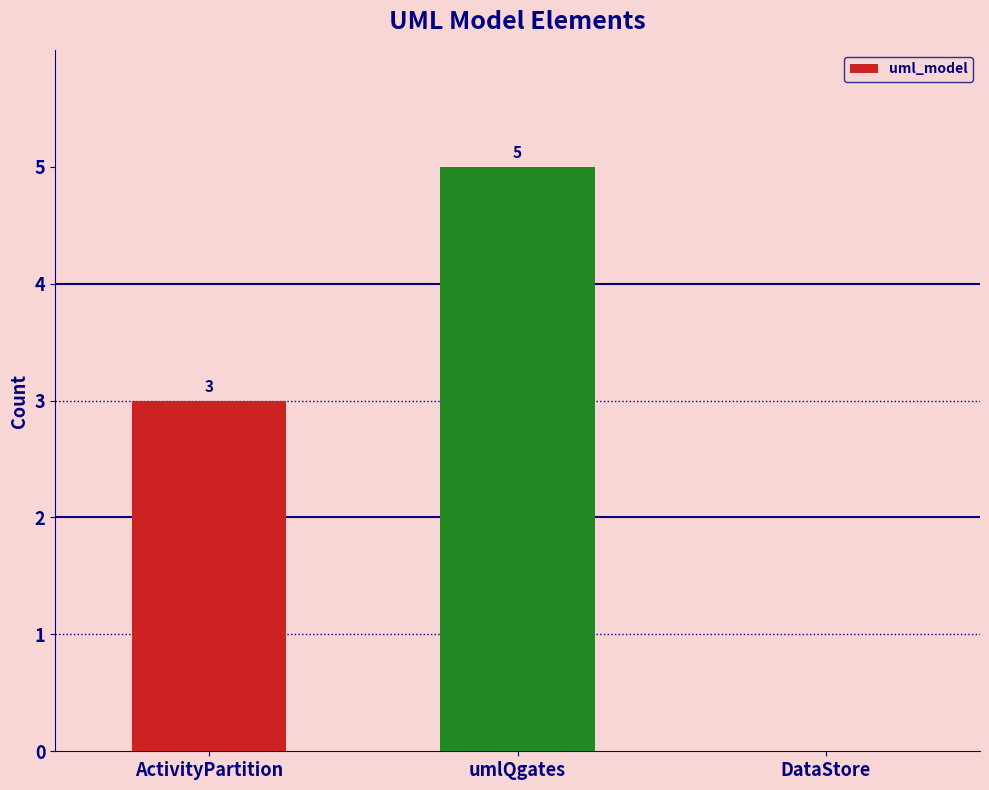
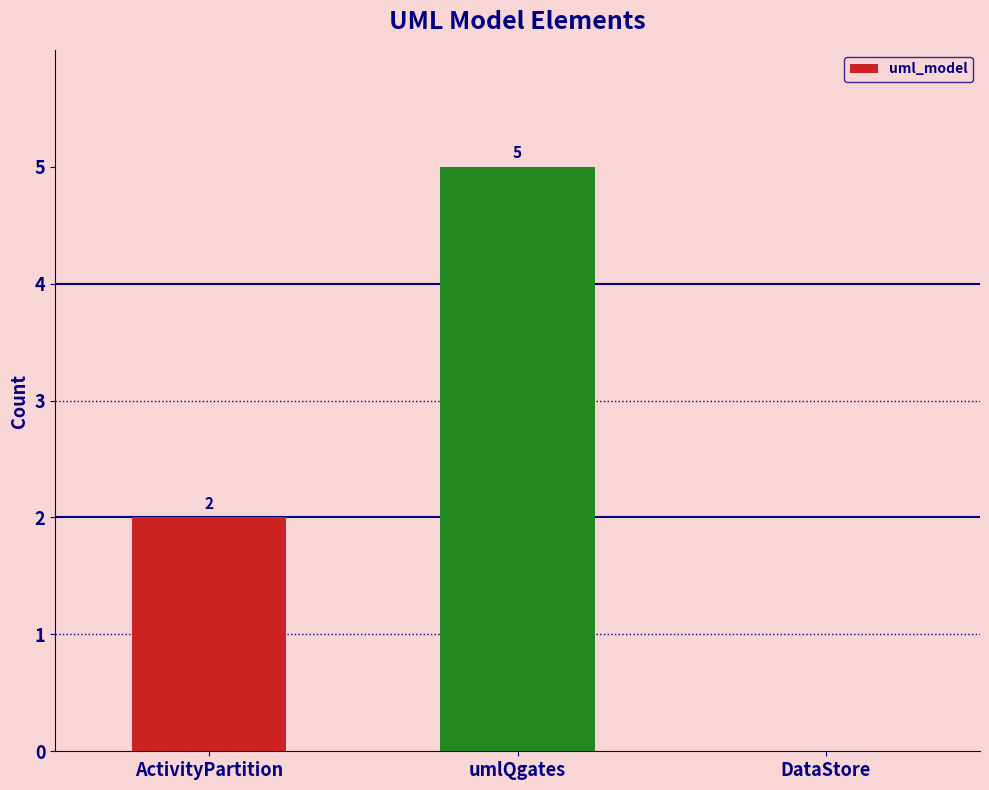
ActivityPartition: 3 -> 2
